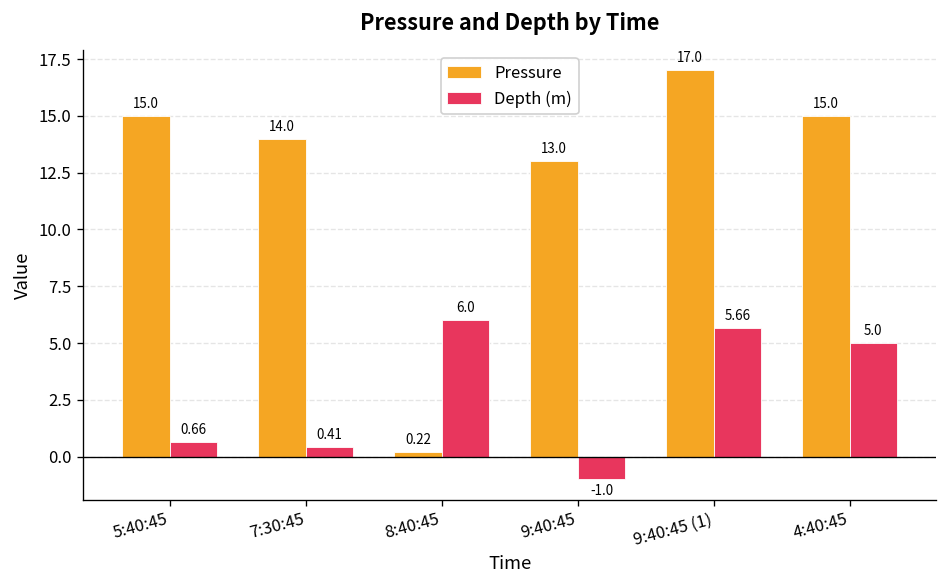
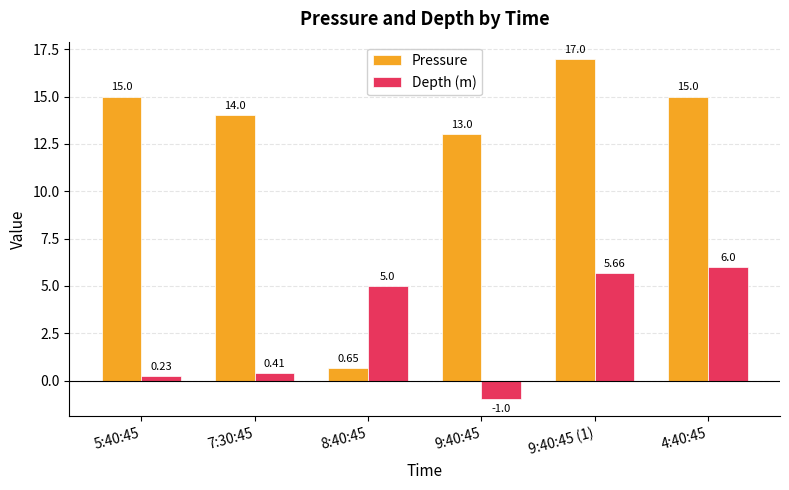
Depth (m), 5:40:45: 0.66 -> 0.23
Pressure, 8:40:45: 0.22 -> 0.65
Depth (m), 8:40:45: 6.0 -> 5.0
Depth (m), 4:40:45: 5.0 -> 6.0
